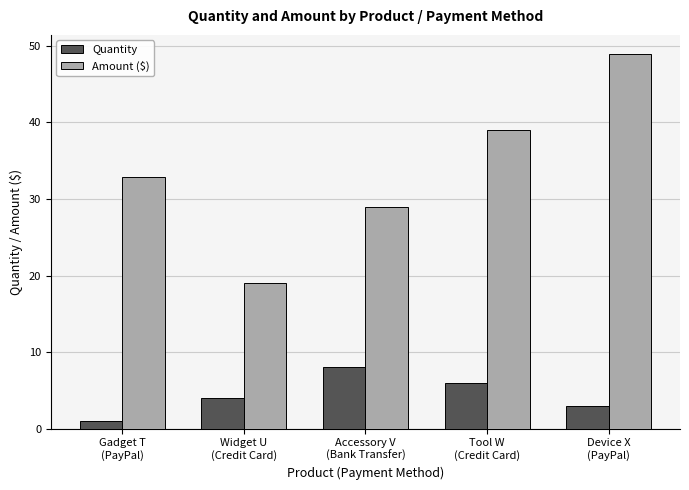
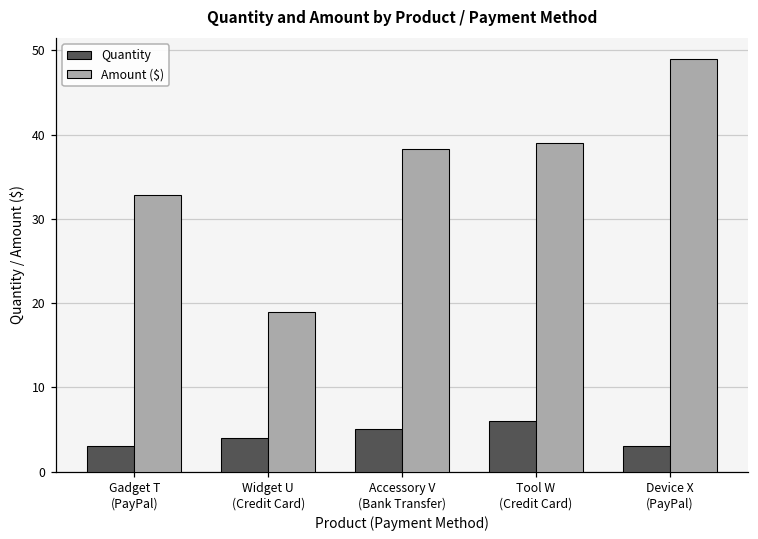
Quantity, Gadget T (PayPal): 1 -> 3
Quantity, Accessory V (Bank Transfer): 8 -> 5
Amount ($), Accessory V (Bank Transfer): 29 -> 38
